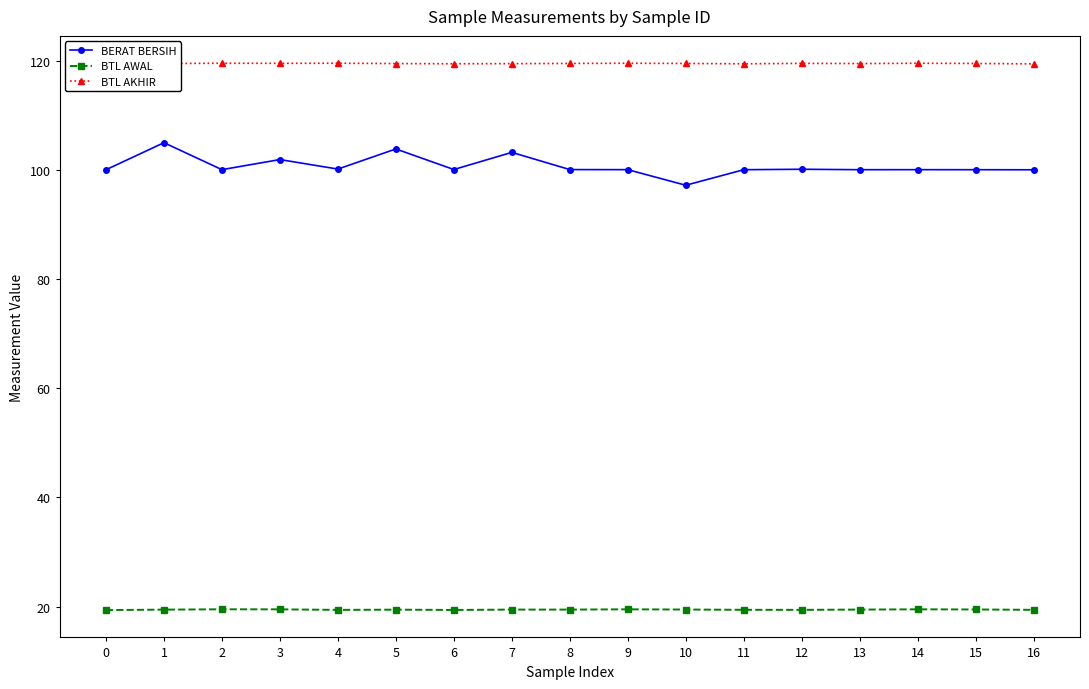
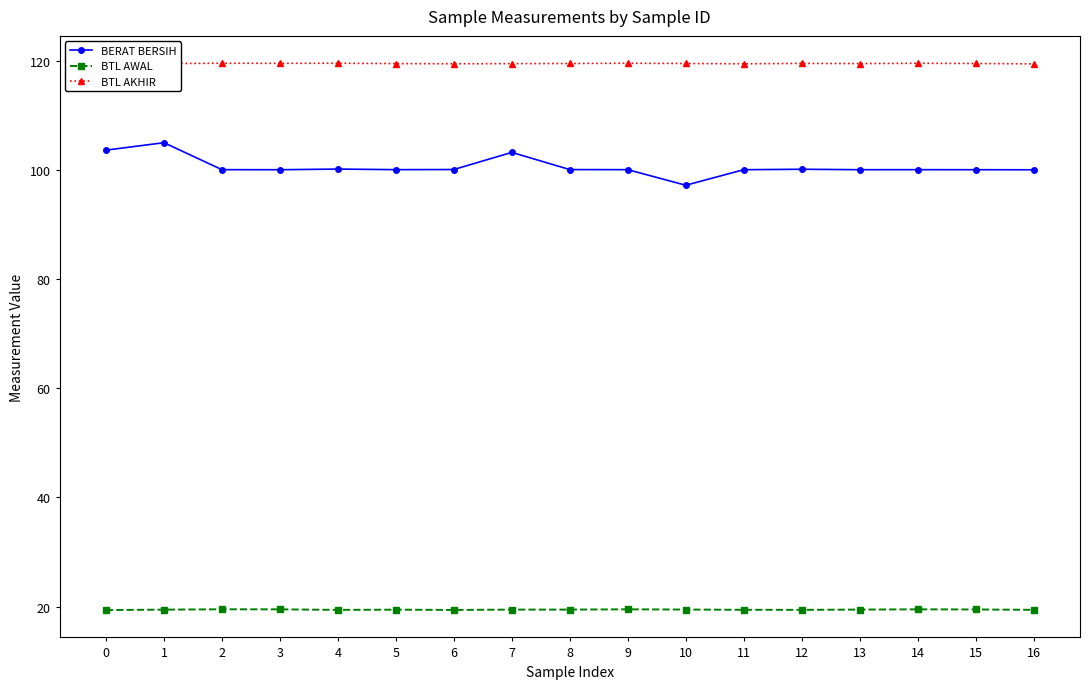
BERAT BERSIH, 0: 100 -> 104
BERAT BERSIH, 3: 102 -> 100
BERAT BERSIH, 5: 104 -> 100
